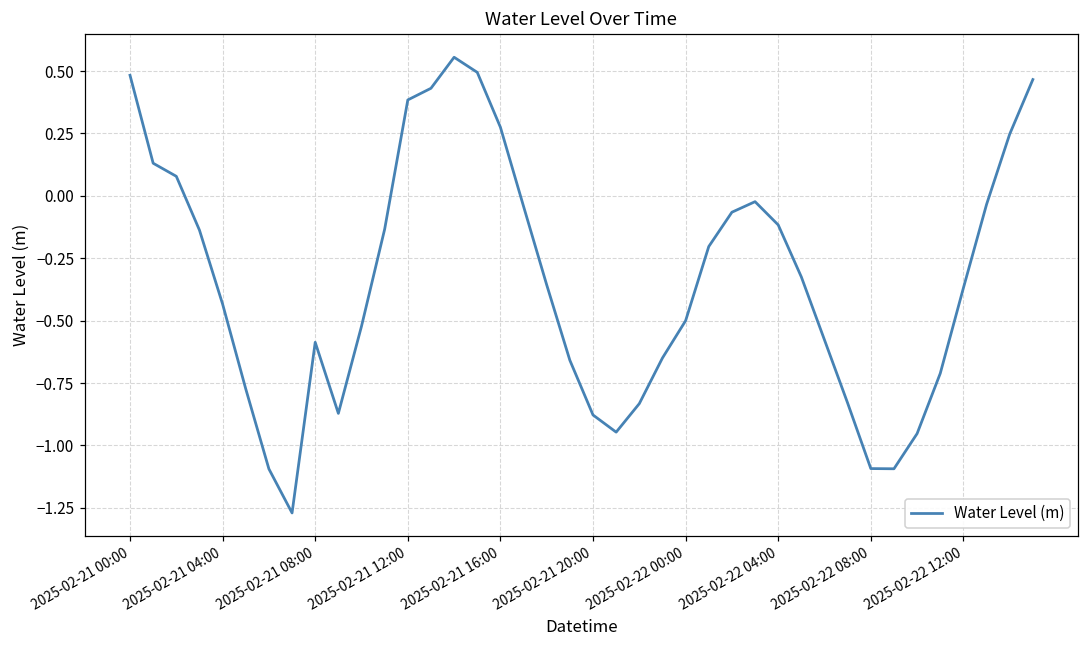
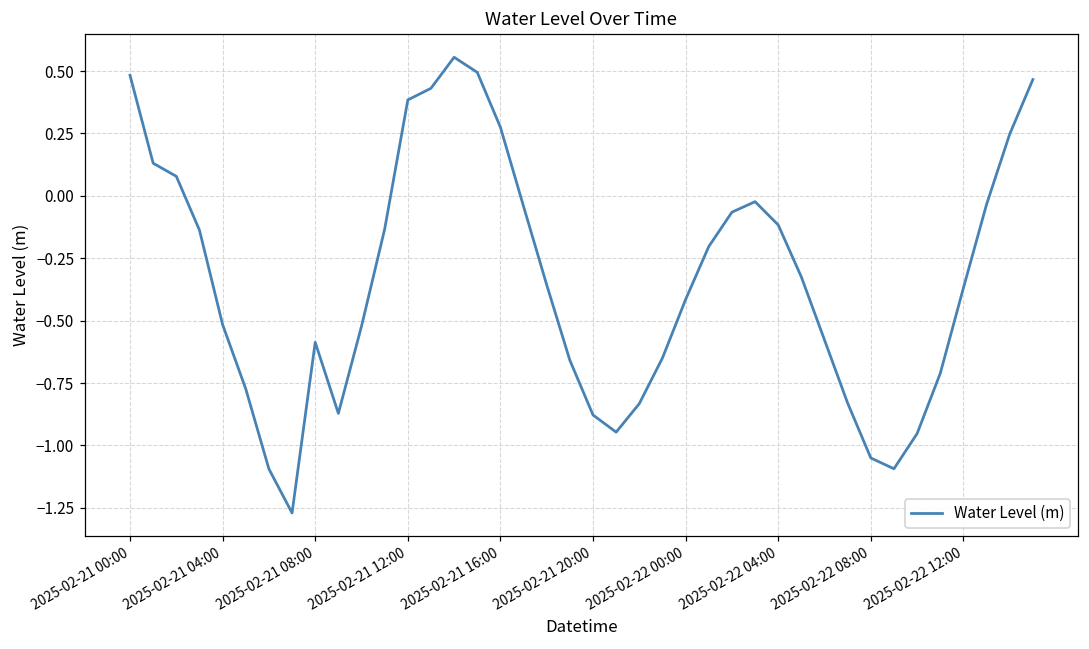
2025-02-21 04:00: -0.43 -> -0.52
2025-02-22 00:00: -0.50 -> -0.42
2025-02-22 08:00: -1.09 -> -1.05
